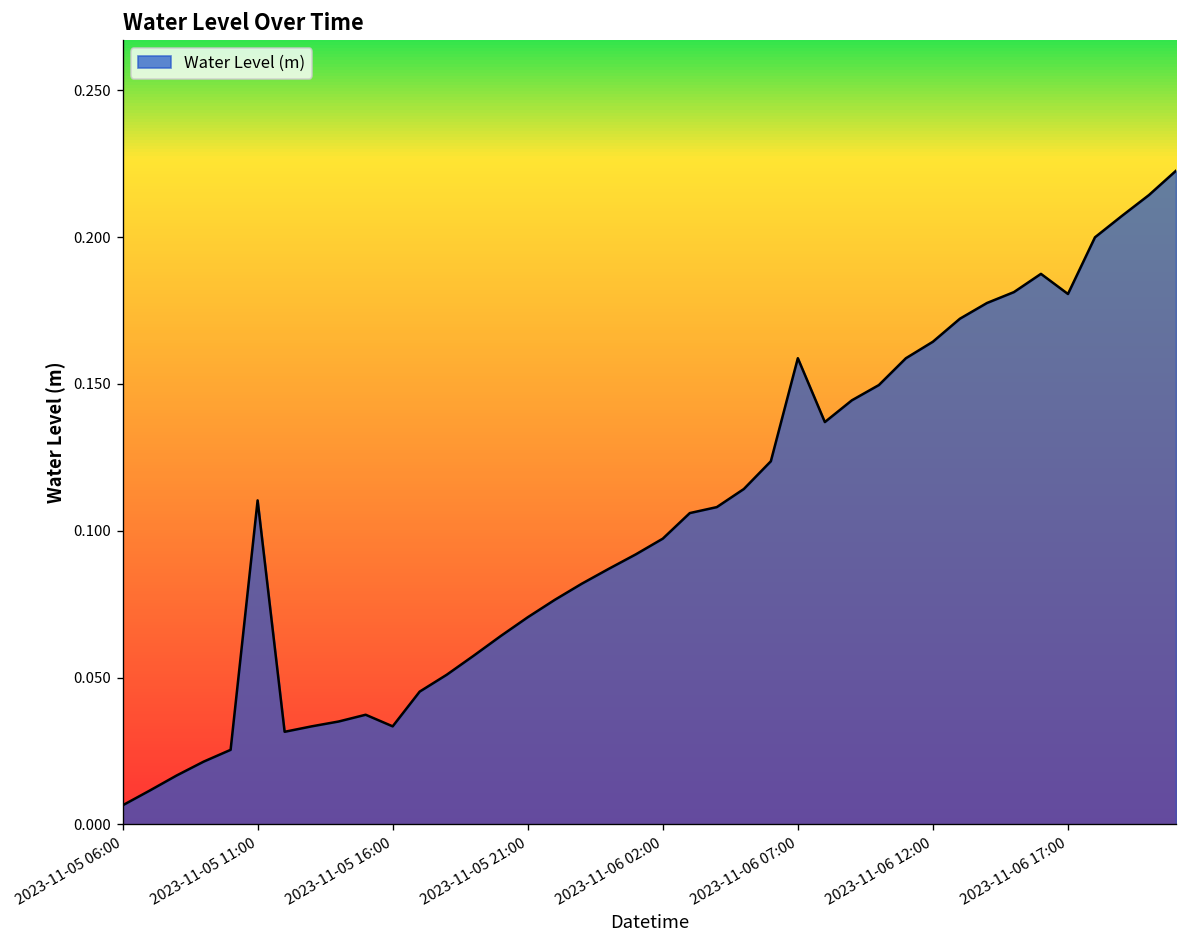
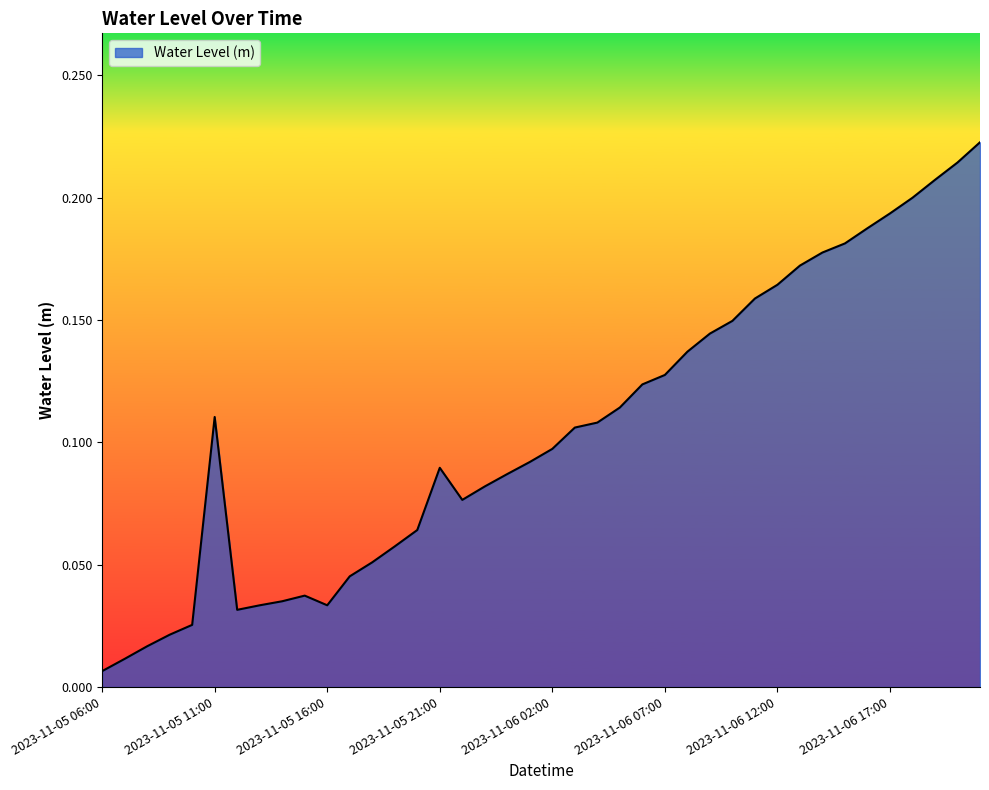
2023-11-05 21:00: 0.071 -> 0.090
2023-11-06 07:00: 0.159 -> 0.128
2023-11-06 17:00: 0.181 -> 0.194
